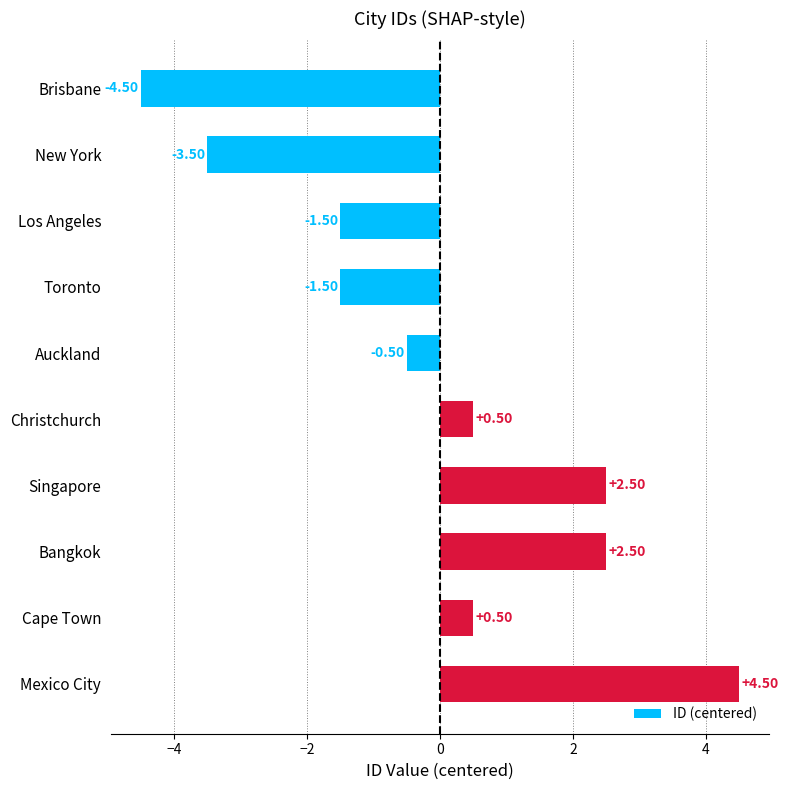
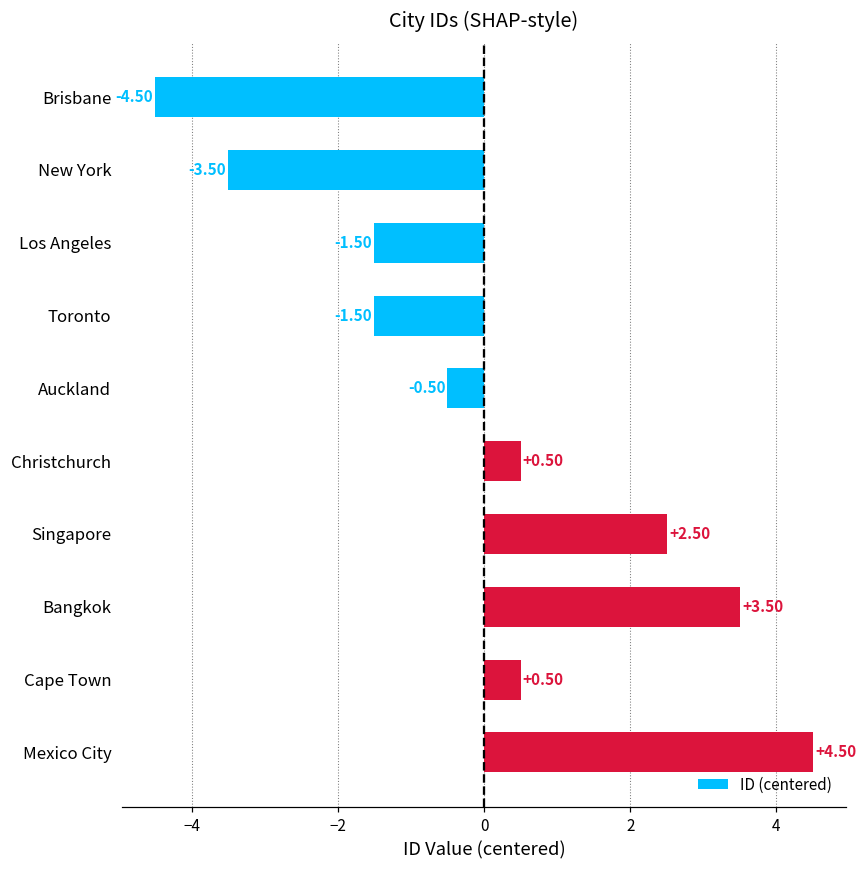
Bangkok: +2.50 -> +3.50
